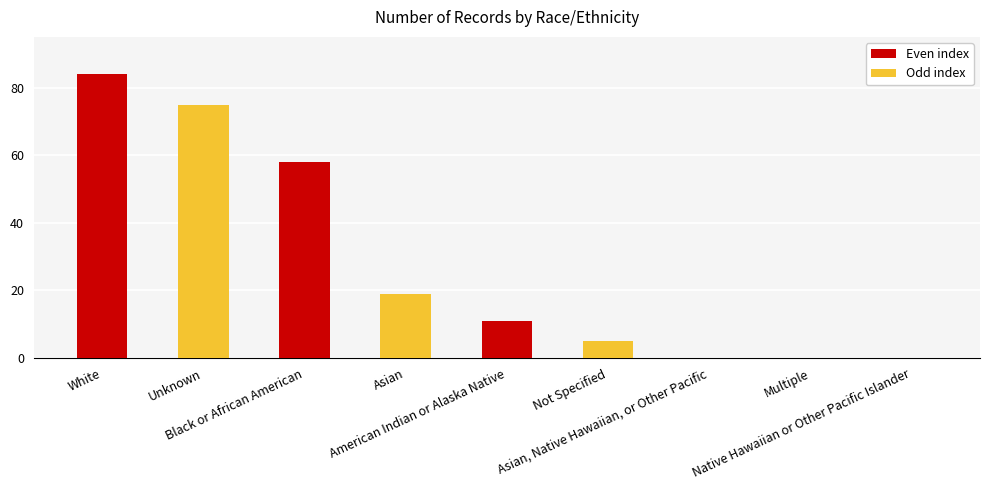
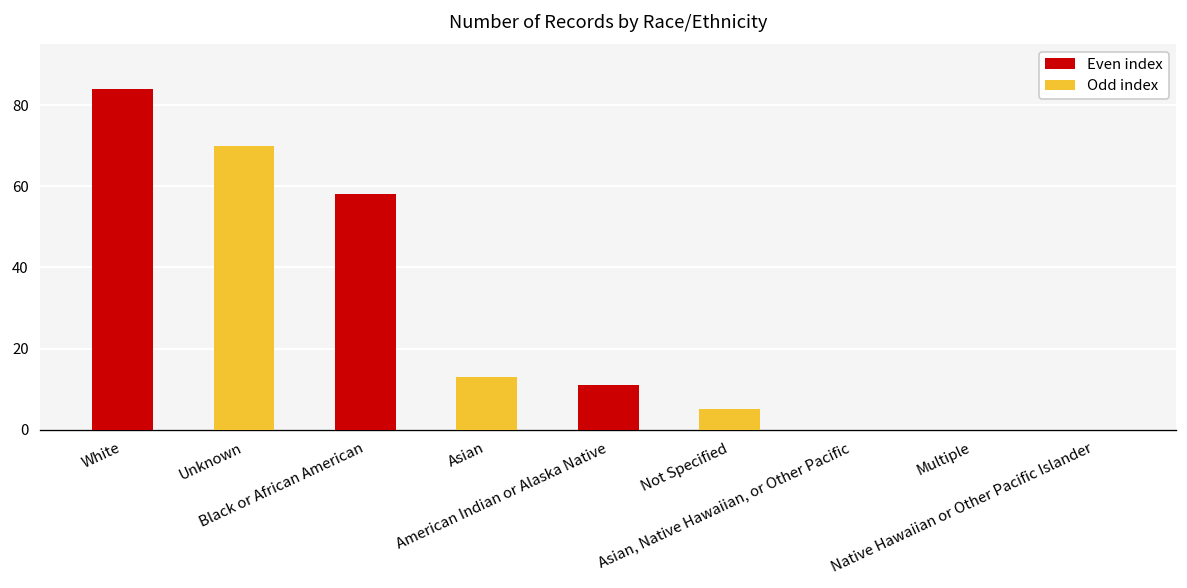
Unknown: 75 -> 70
Asian: 19 -> 13
